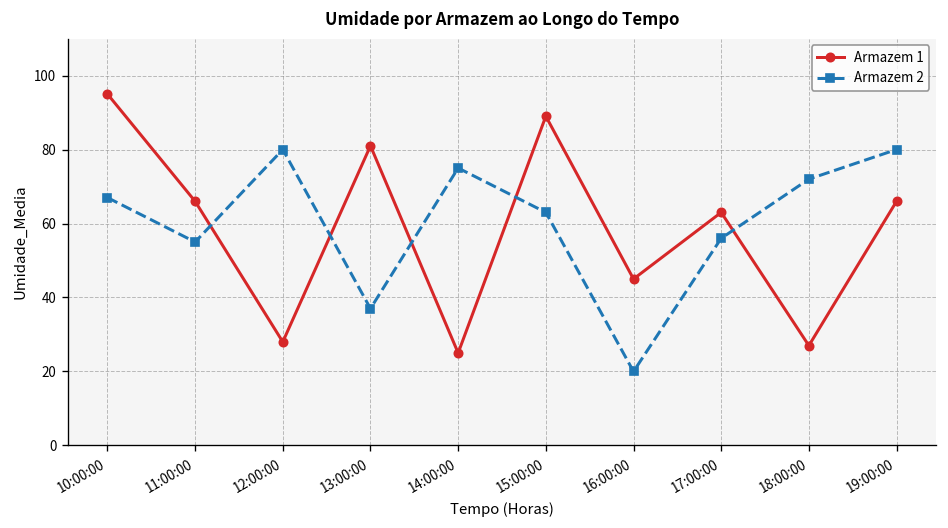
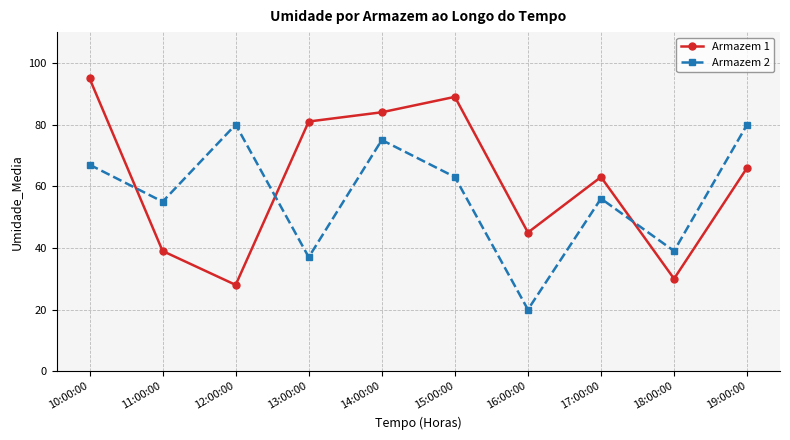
Armazem 1, 11:00:00: 66 -> 39
Armazem 1, 14:00:00: 25 -> 84
Armazem 1, 18:00:00: 27 -> 30
Armazem 2, 18:00:00: 72 -> 39
